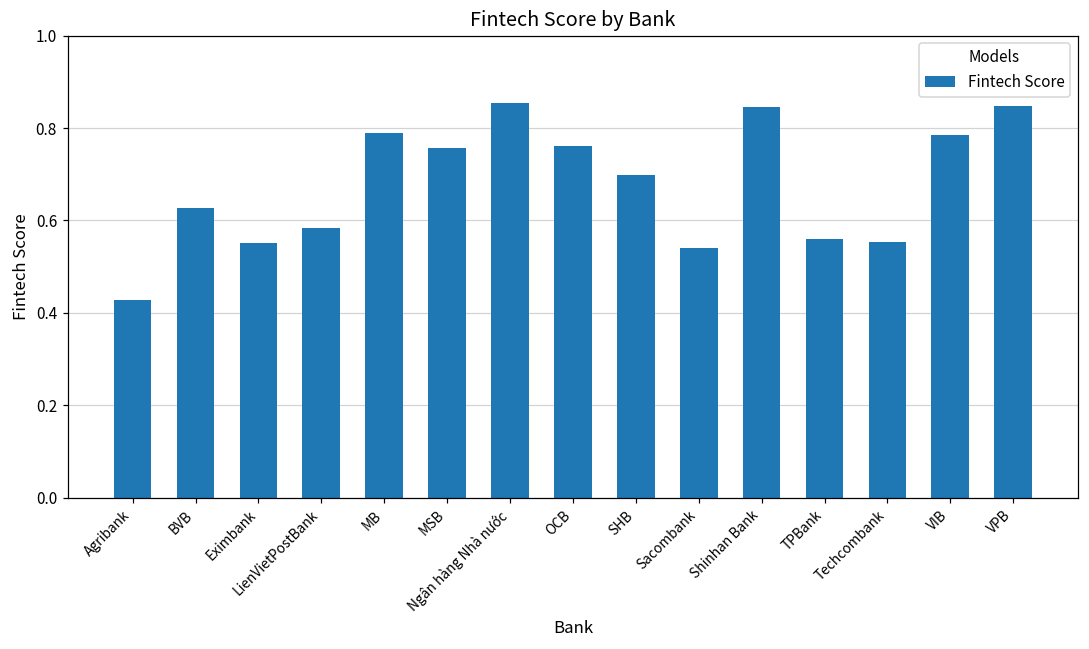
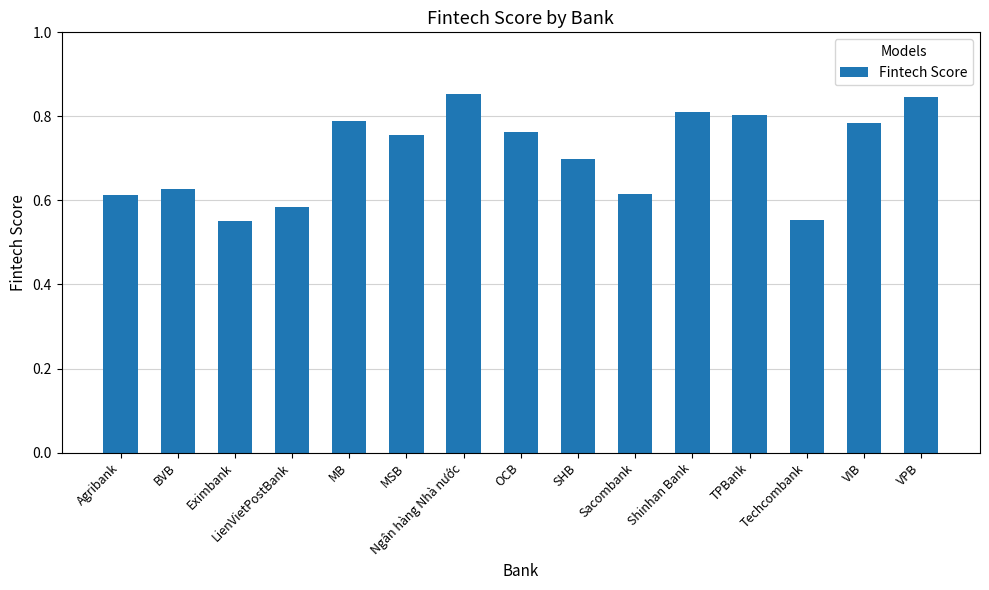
Agribank: 0.43 -> 0.61
Sacombank: 0.54 -> 0.62
Shinhan Bank: 0.85 -> 0.81
TPBank: 0.56 -> 0.80
